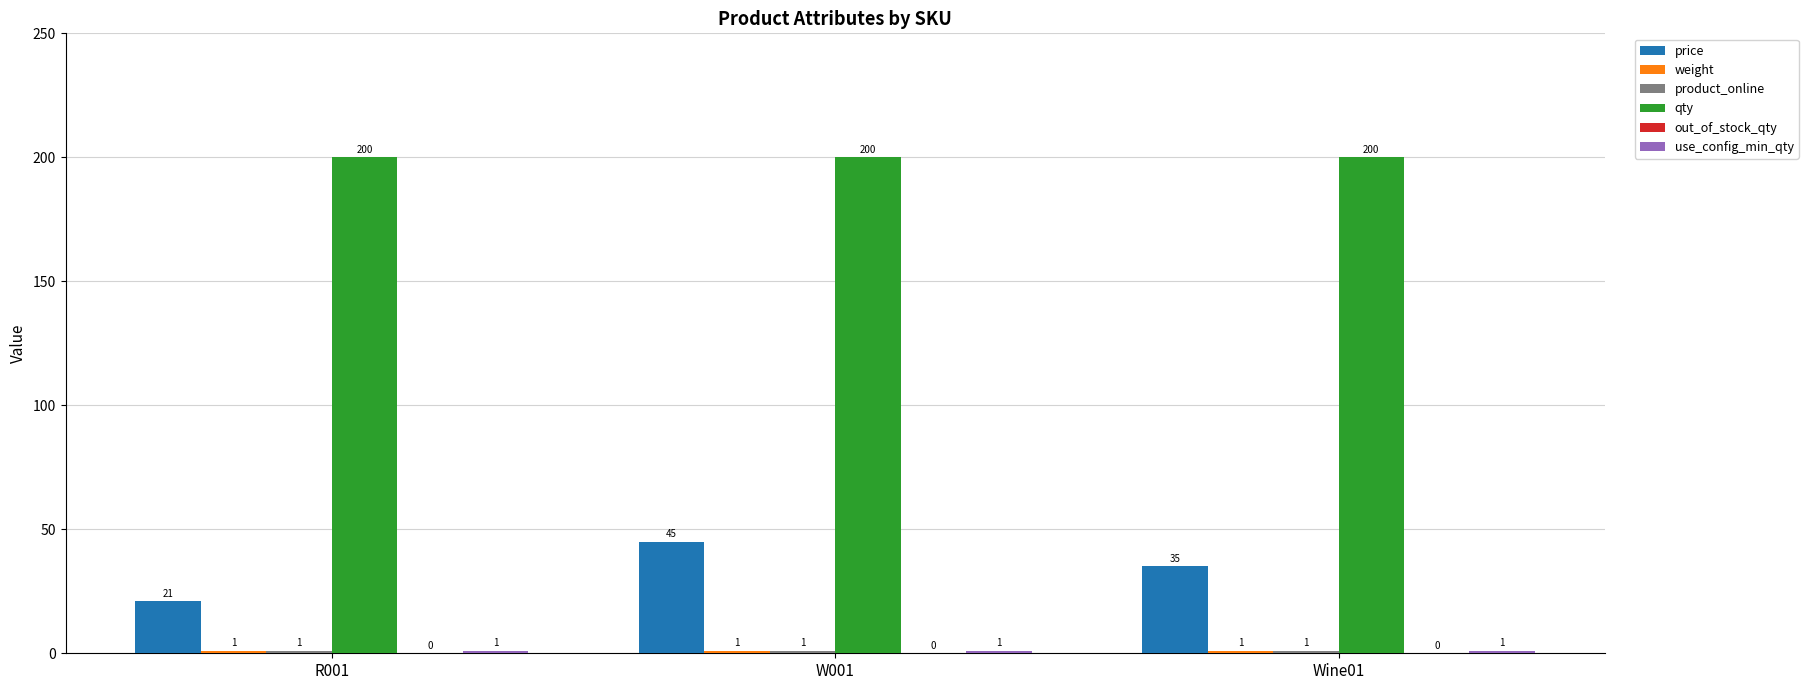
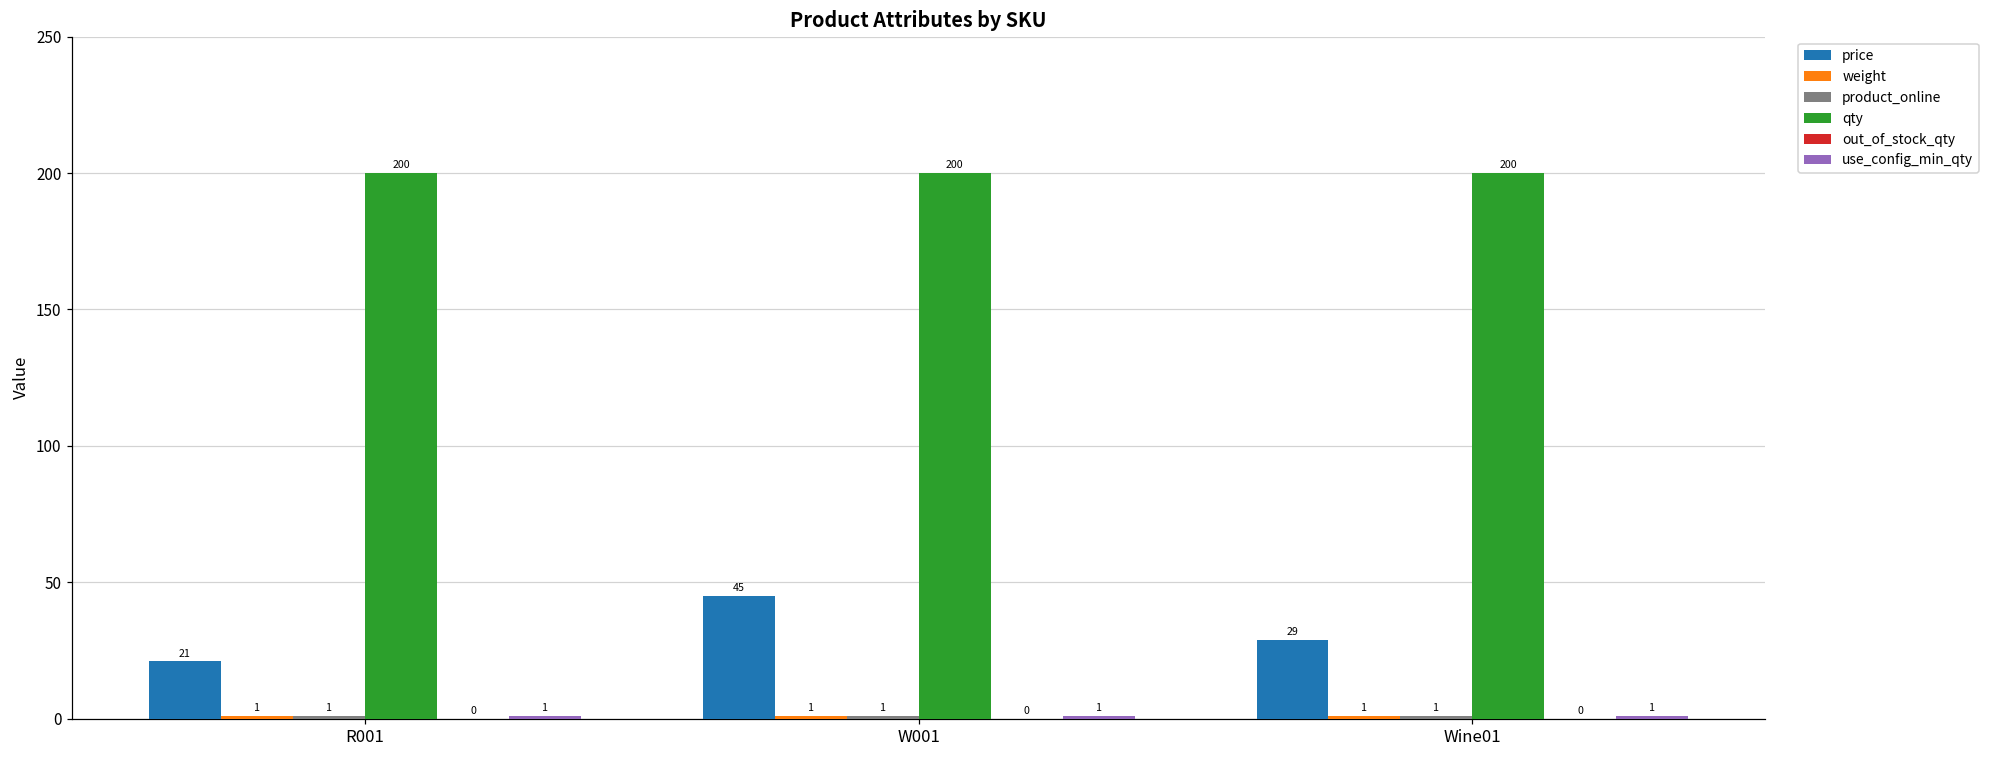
price, Wine01: 35 -> 29
